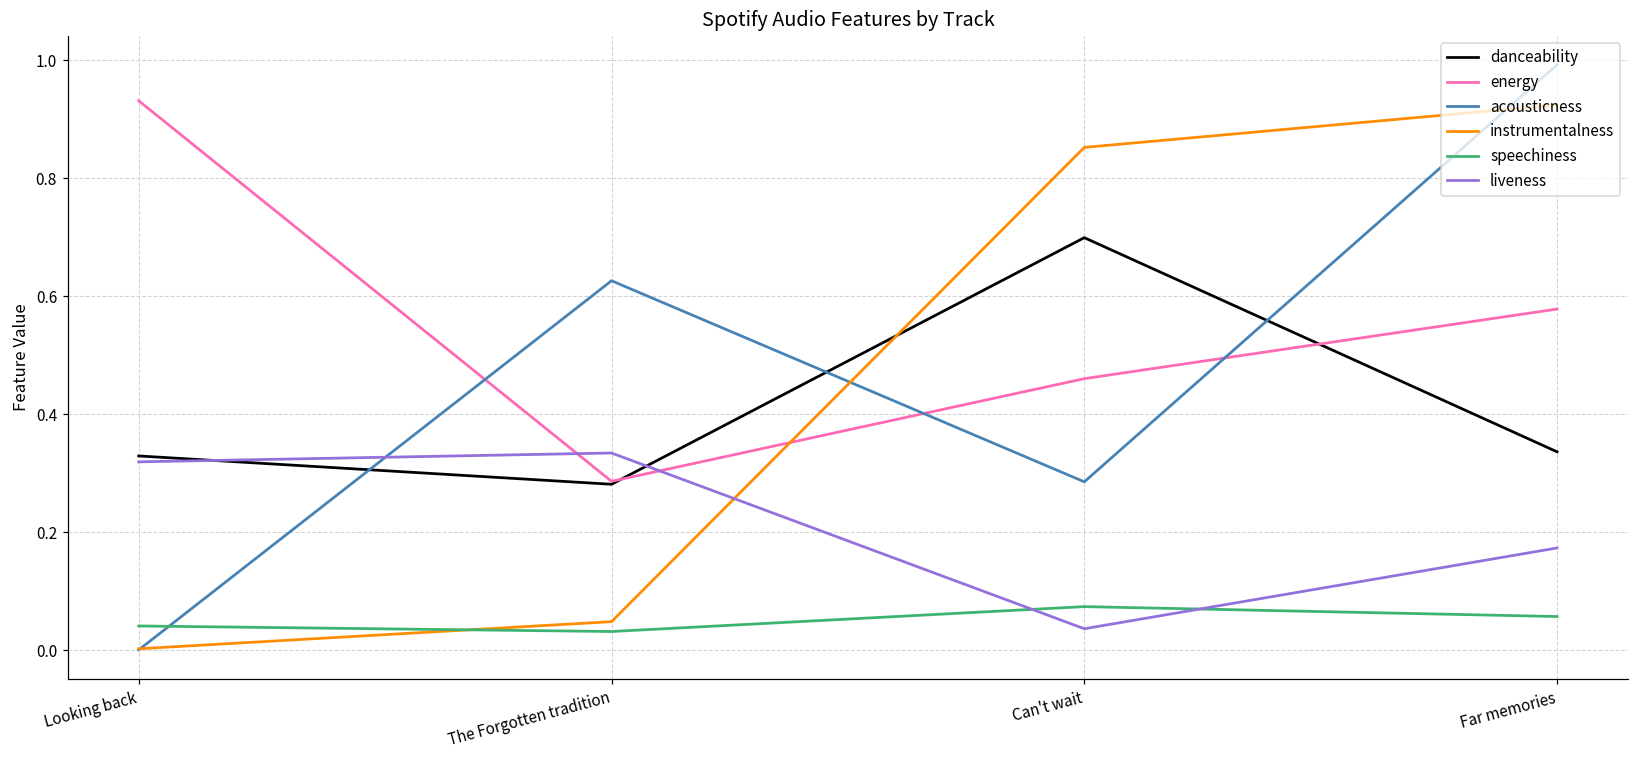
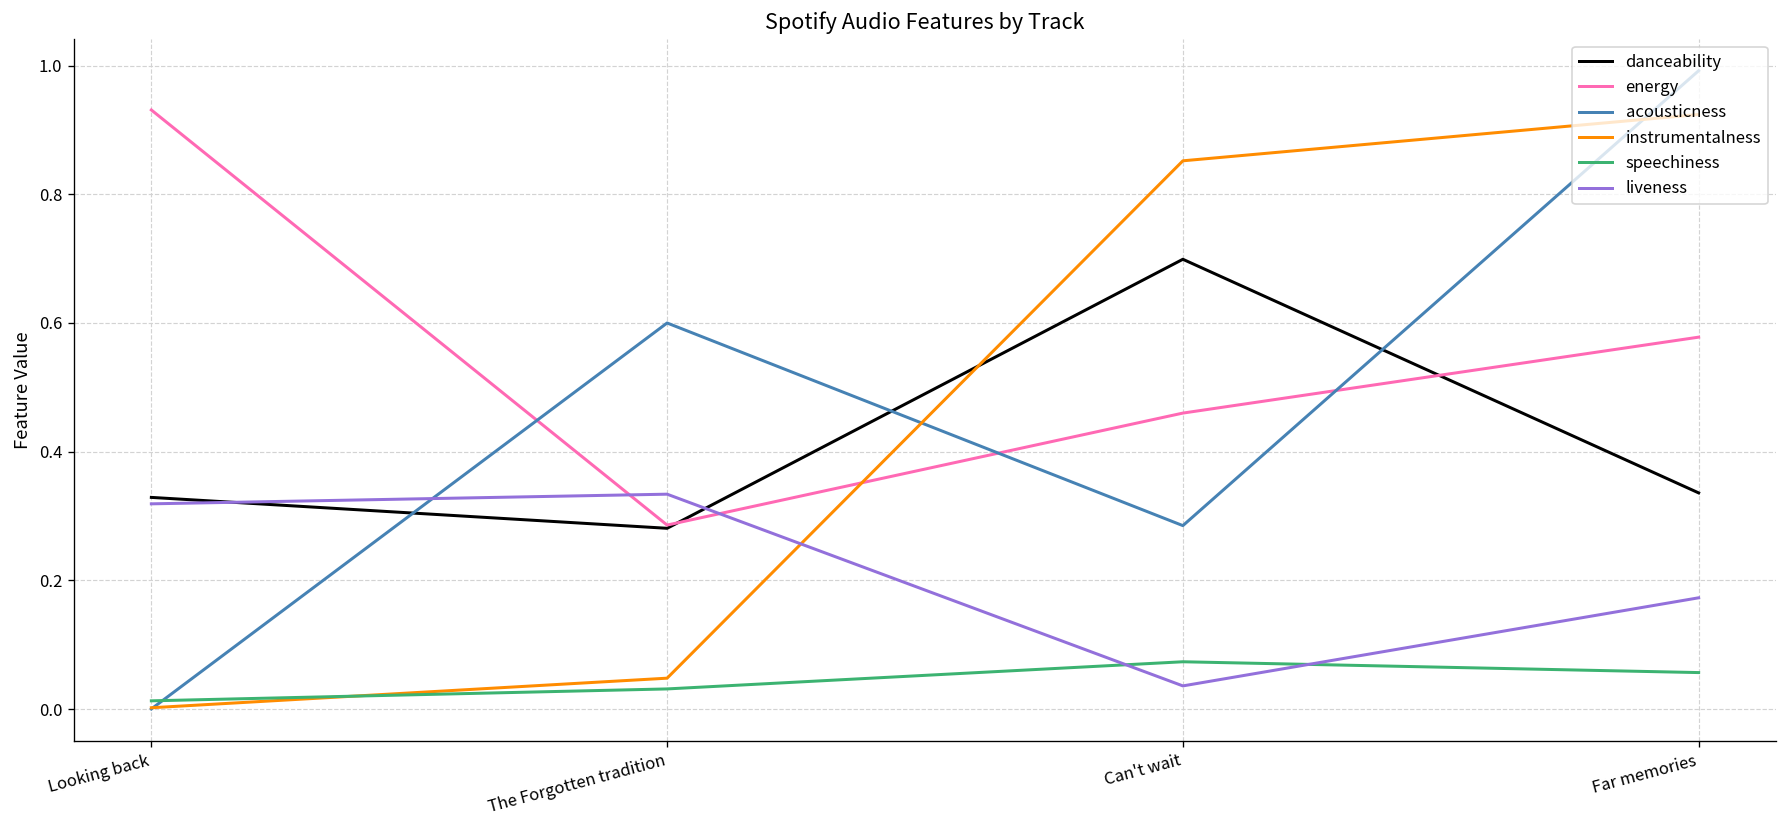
speechiness, Looking back: 0.04 -> 0.01
acousticness, The Forgotten tradition: 0.63 -> 0.60
